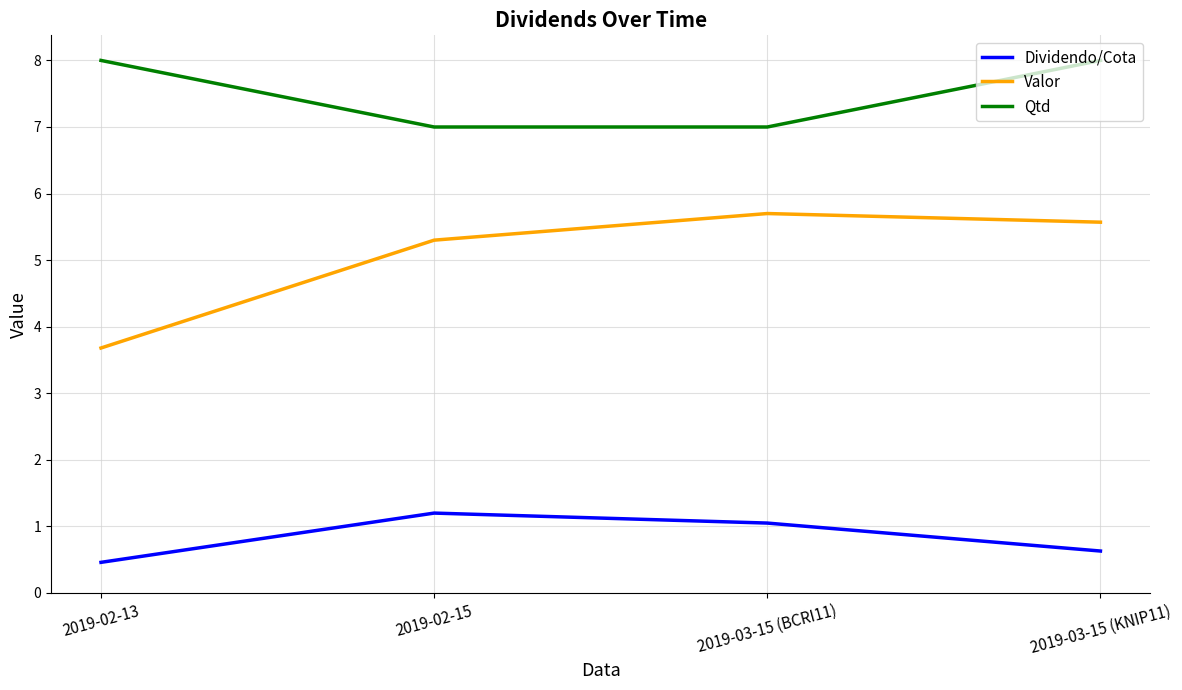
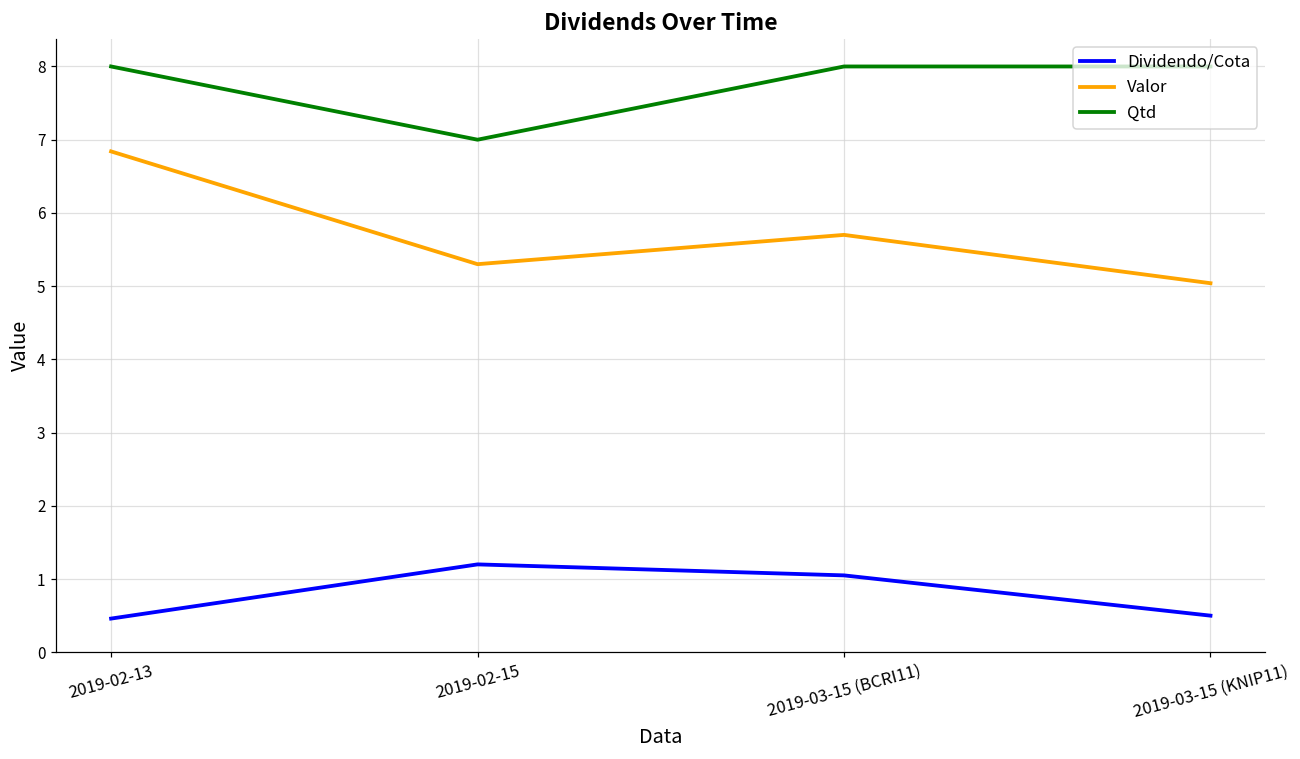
Valor, 2019-02-13: 3.7 -> 6.8
Qtd, 2019-03-15 (BCRI11): 7 -> 8
Dividendo/Cota, 2019-03-15 (KNIP11): 0.6 -> 0.5
Valor, 2019-03-15 (KNIP11): 5.6 -> 5.0
